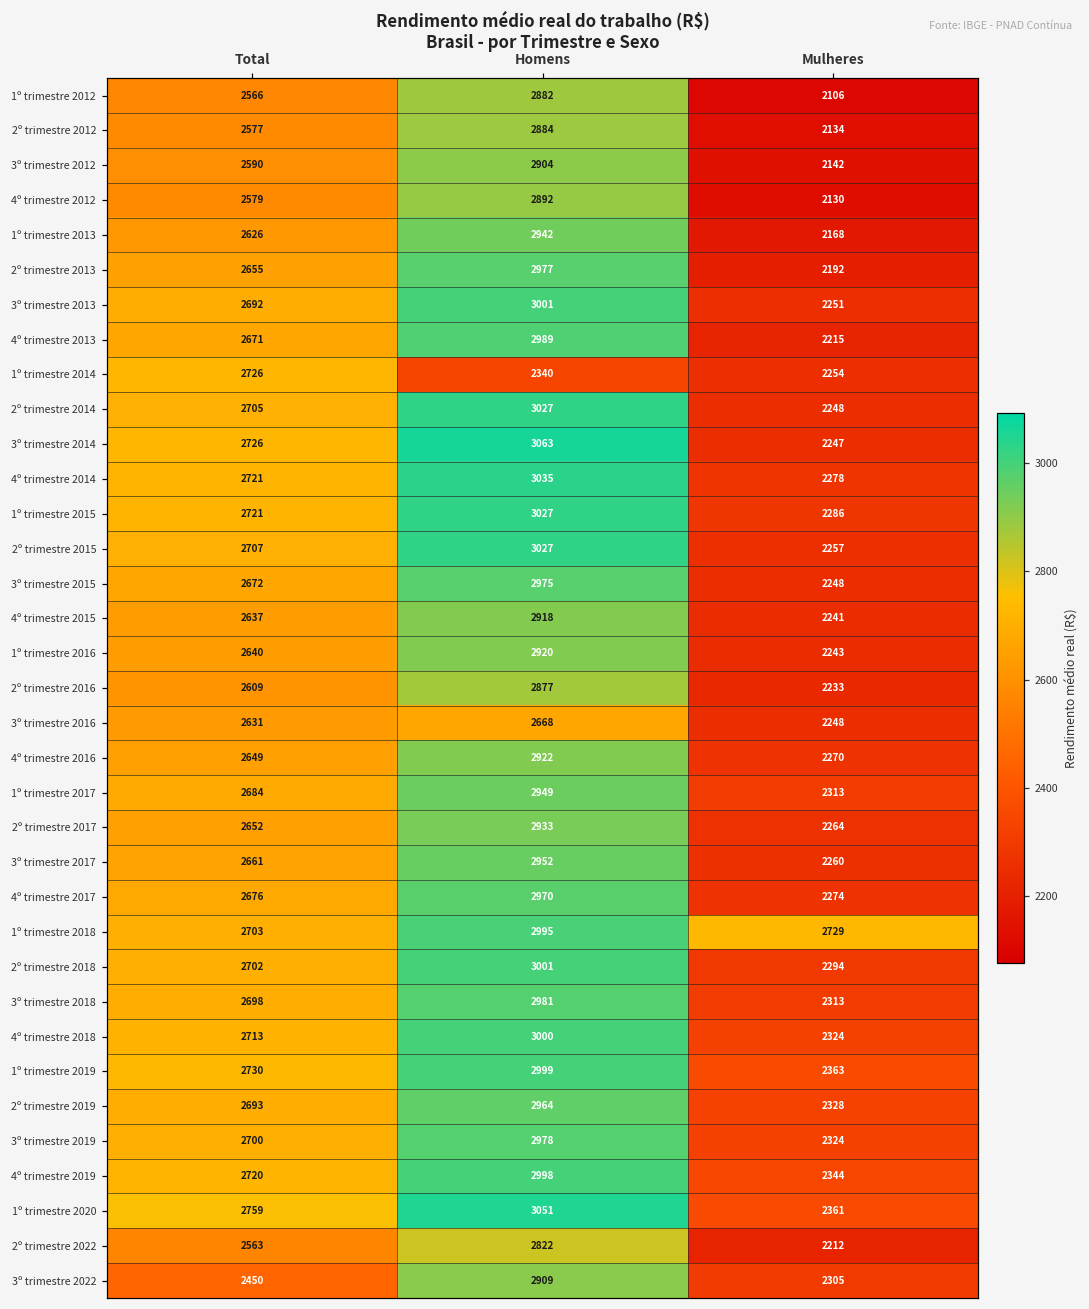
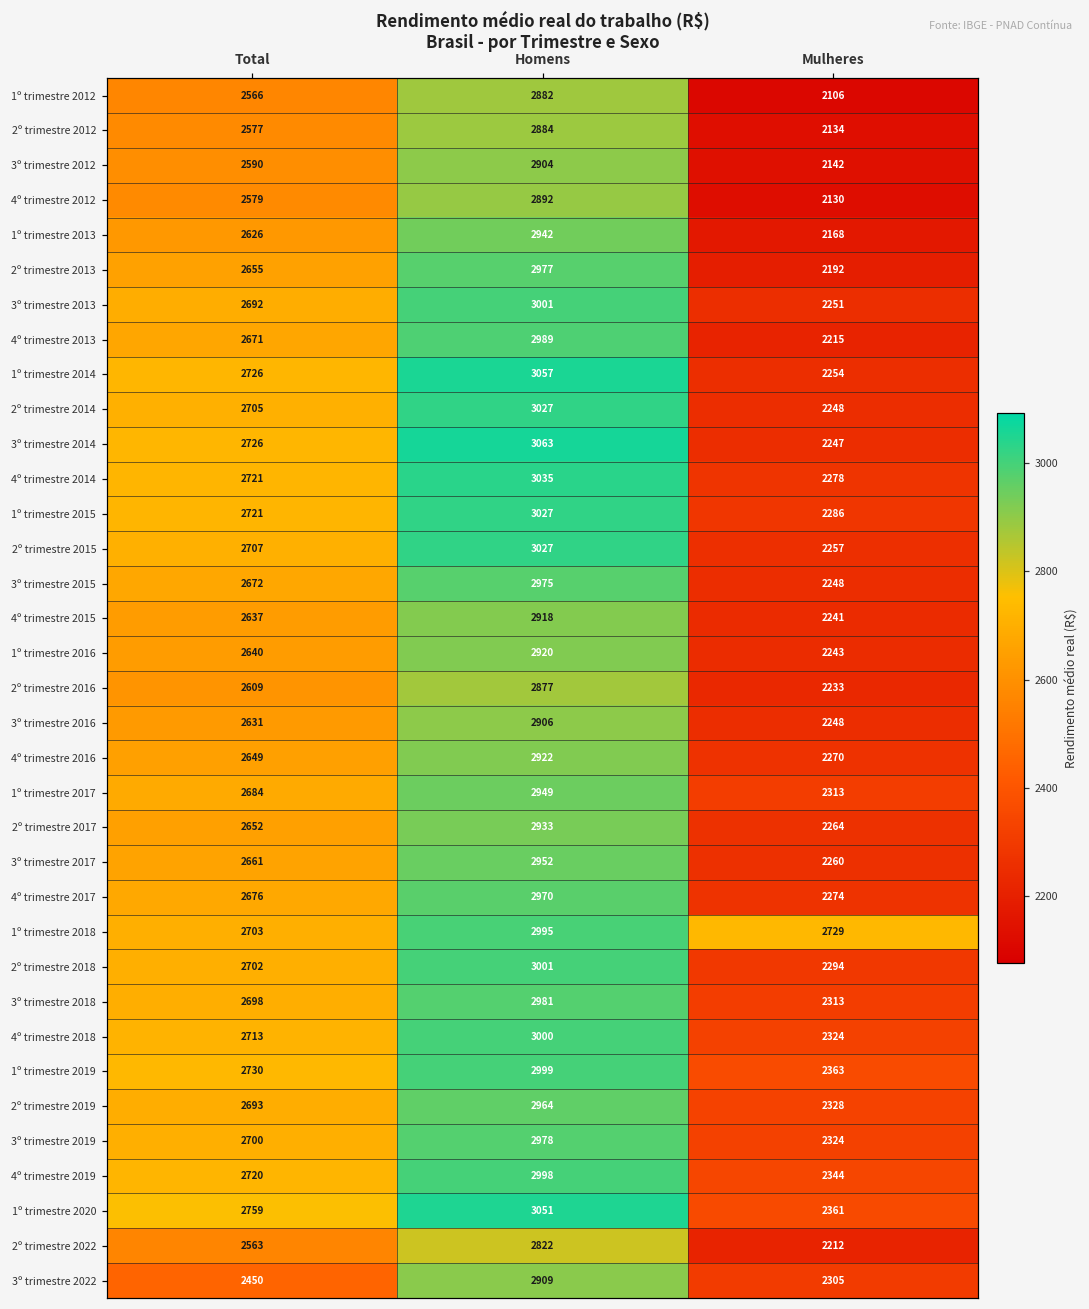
1º trimestre 2014, Homens: 2340 -> 3057
3º trimestre 2016, Homens: 2668 -> 2906
